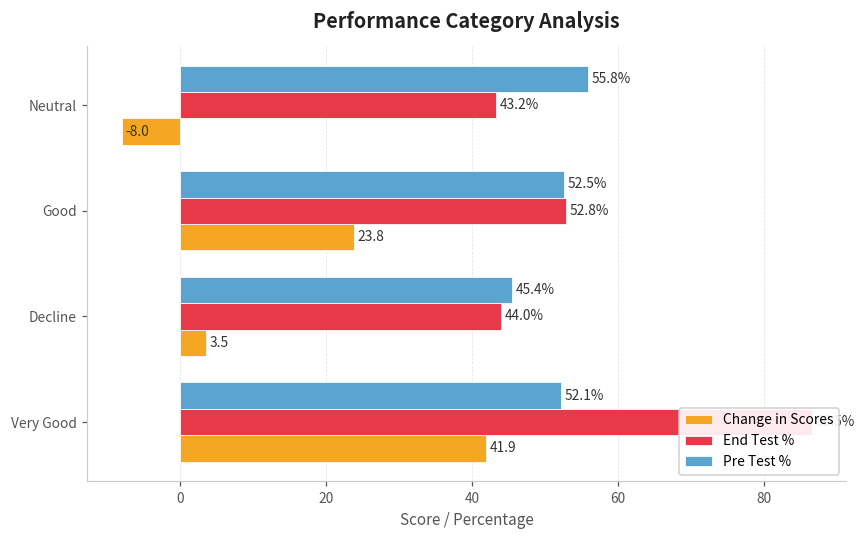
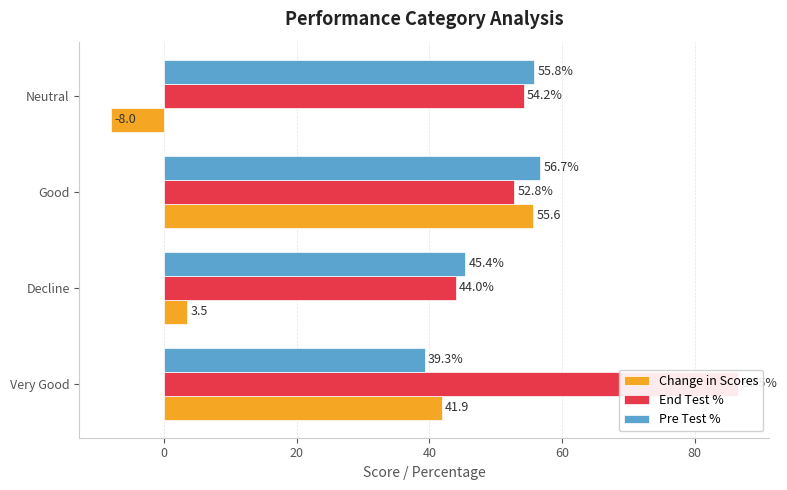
End Test %, Neutral: 43.2% -> 54.2%
Pre Test %, Good: 52.5% -> 56.7%
Change in Scores, Good: 23.8 -> 55.6
Pre Test %, Very Good: 52.1% -> 39.3%
